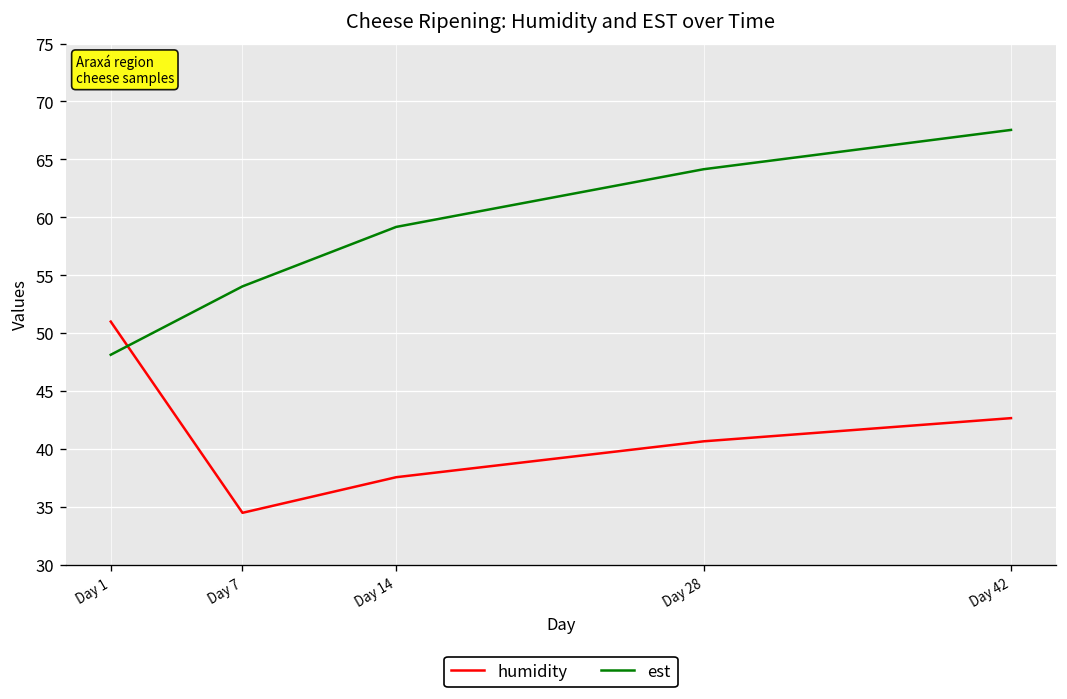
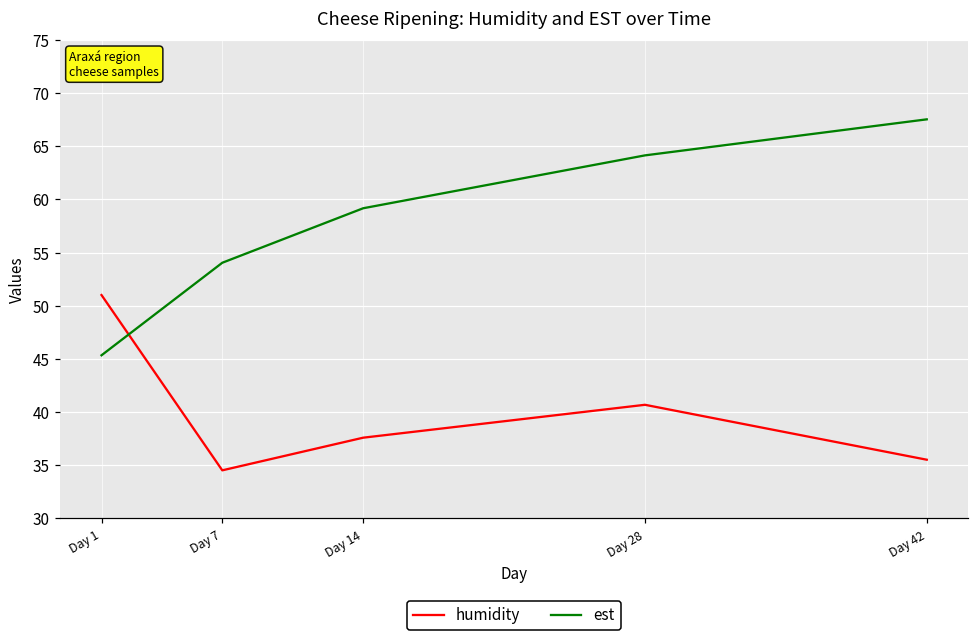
est, Day 1: 48 -> 45
humidity, Day 42: 43 -> 36
